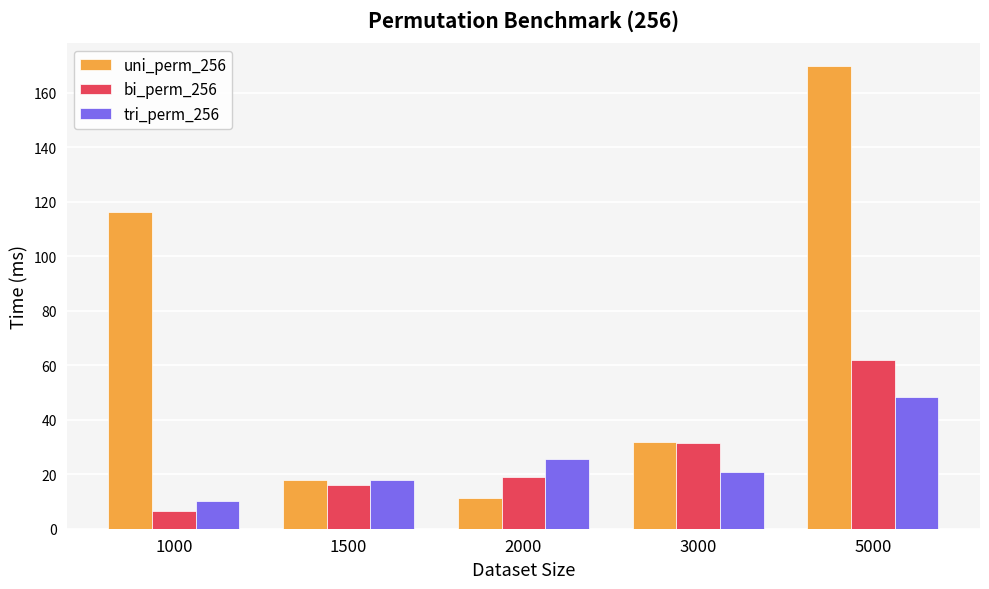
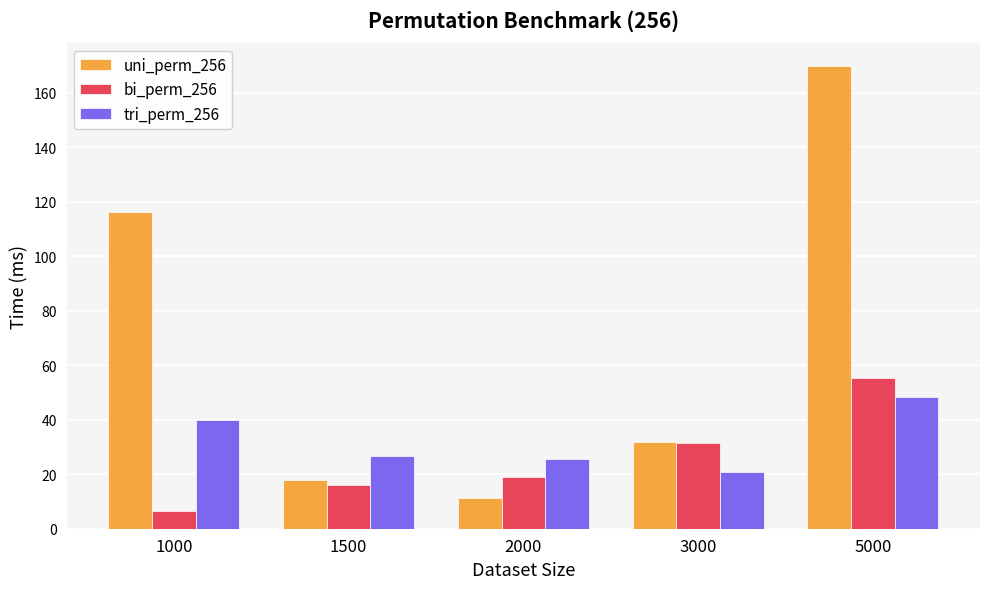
tri_perm_256, 1000: 10 -> 40
tri_perm_256, 1500: 18 -> 27
bi_perm_256, 5000: 62 -> 55
